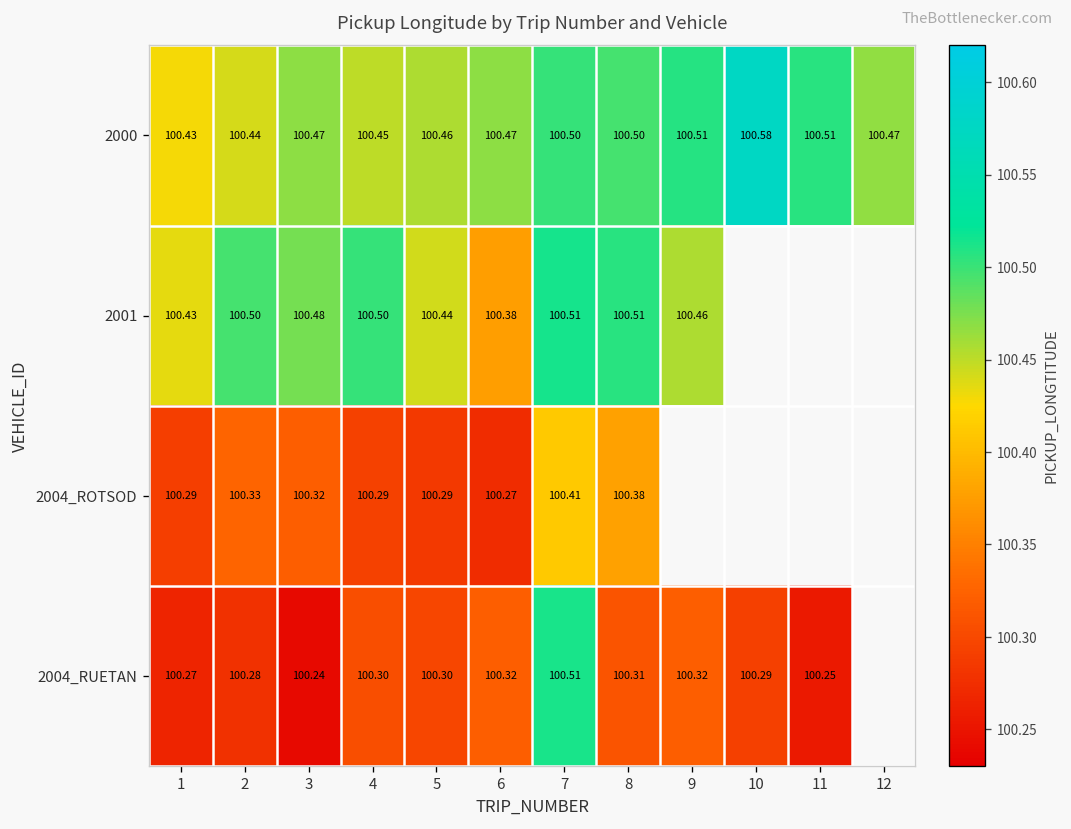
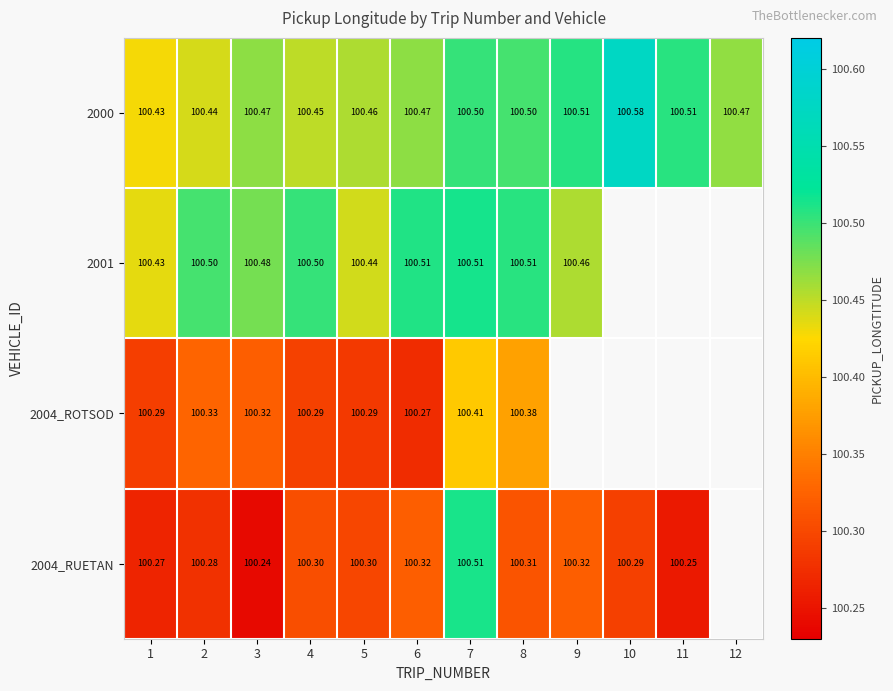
2001, 6: 100.38 -> 100.51
